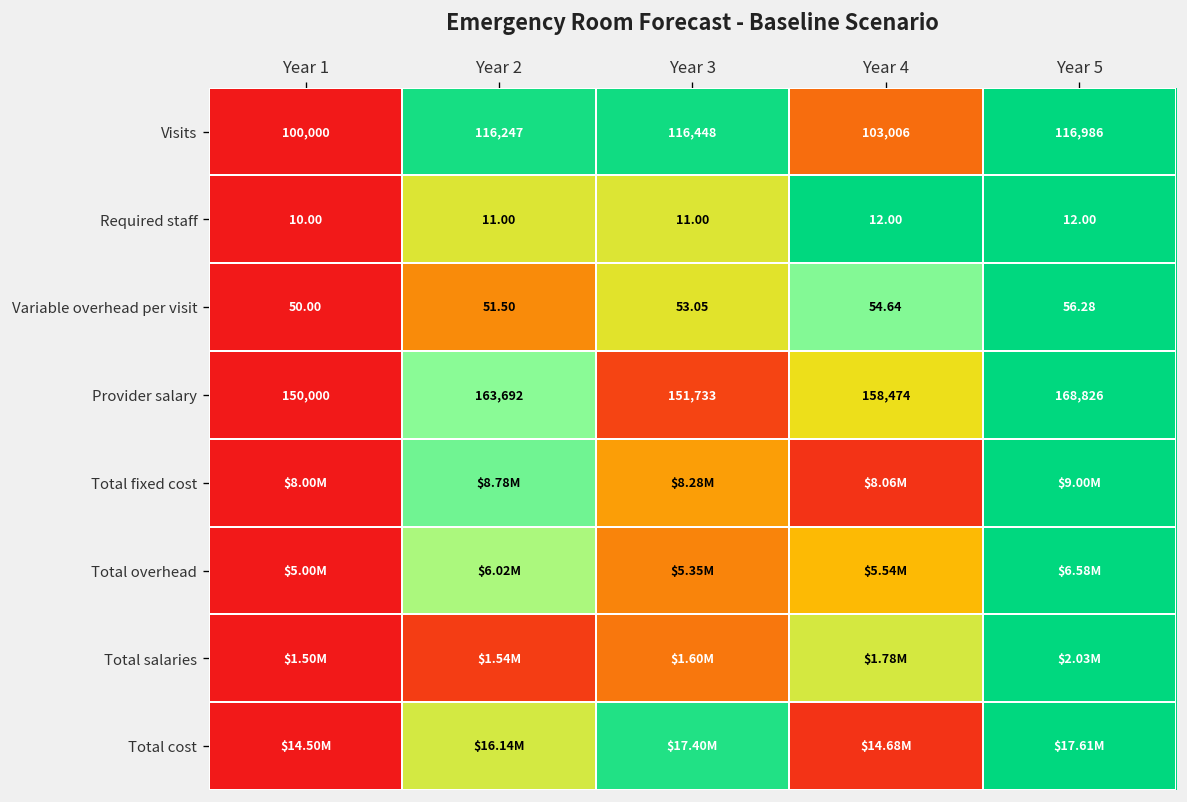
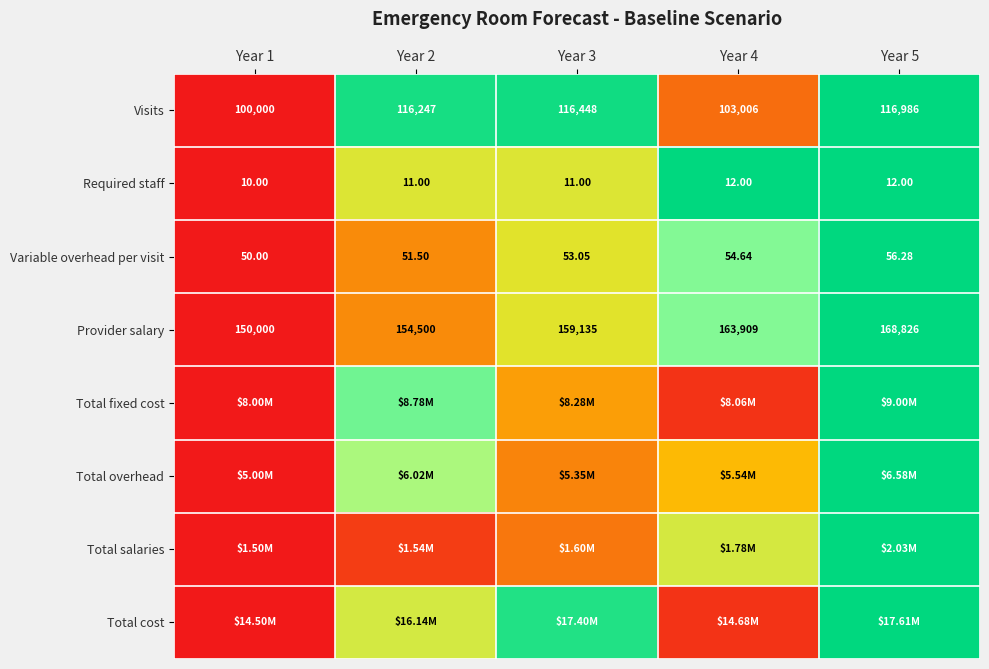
Provider salary, Year 2: 163,692 -> 154,500
Provider salary, Year 3: 151,733 -> 159,135
Provider salary, Year 4: 158,474 -> 163,909
